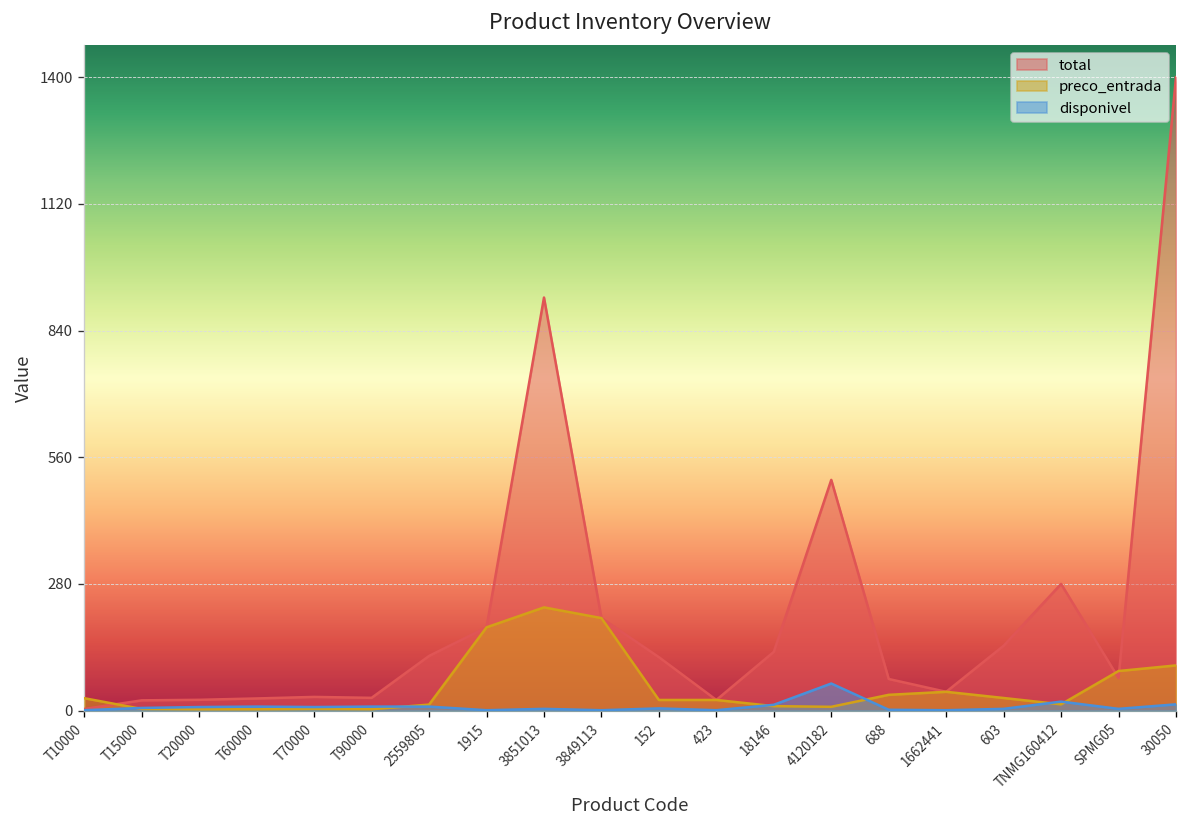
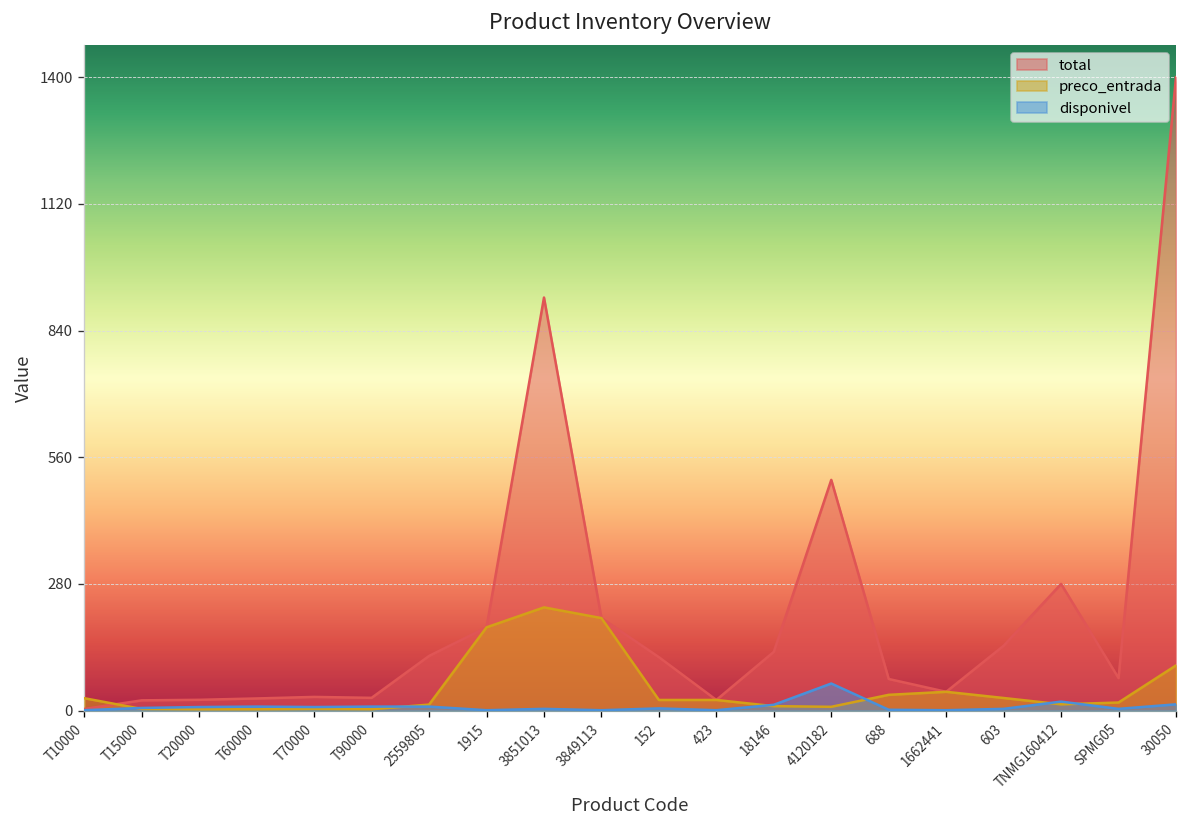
preco_entrada, SPMG05: 90 -> 20
